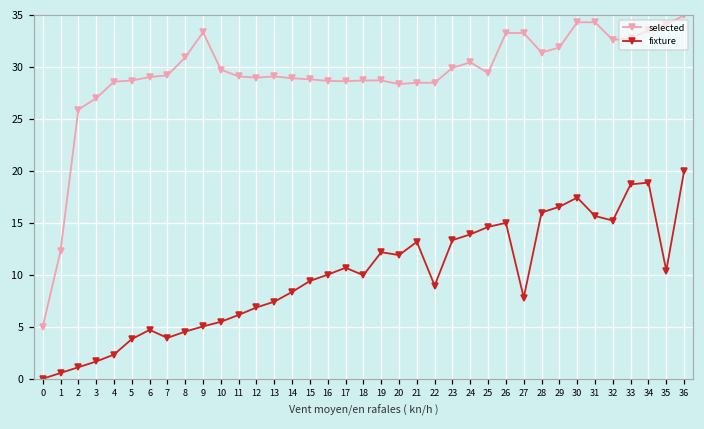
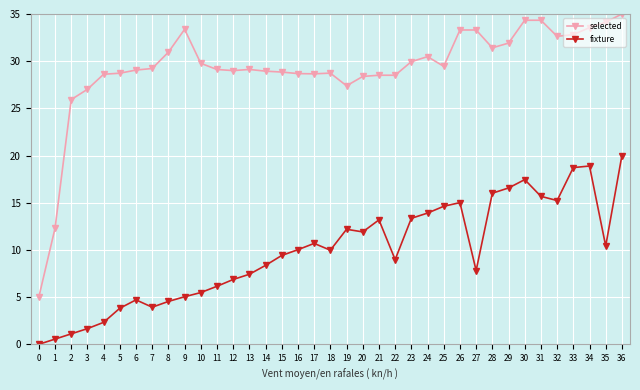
selected, 19: 29 -> 27
